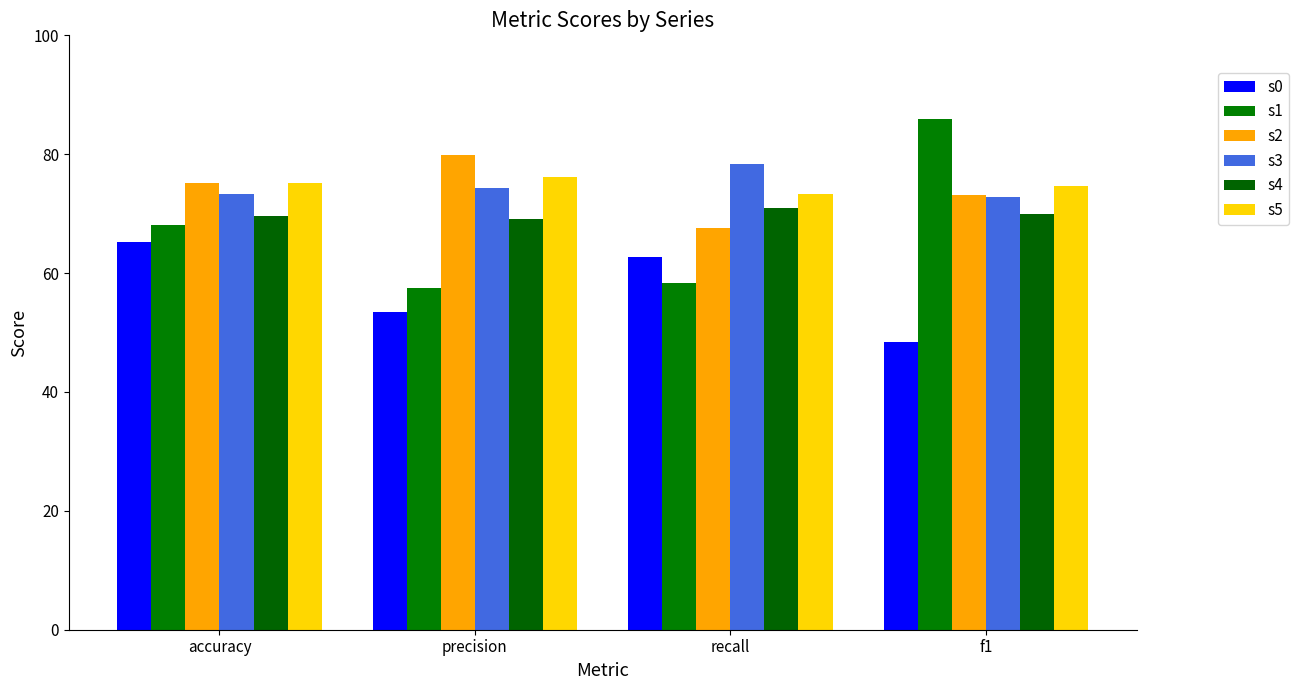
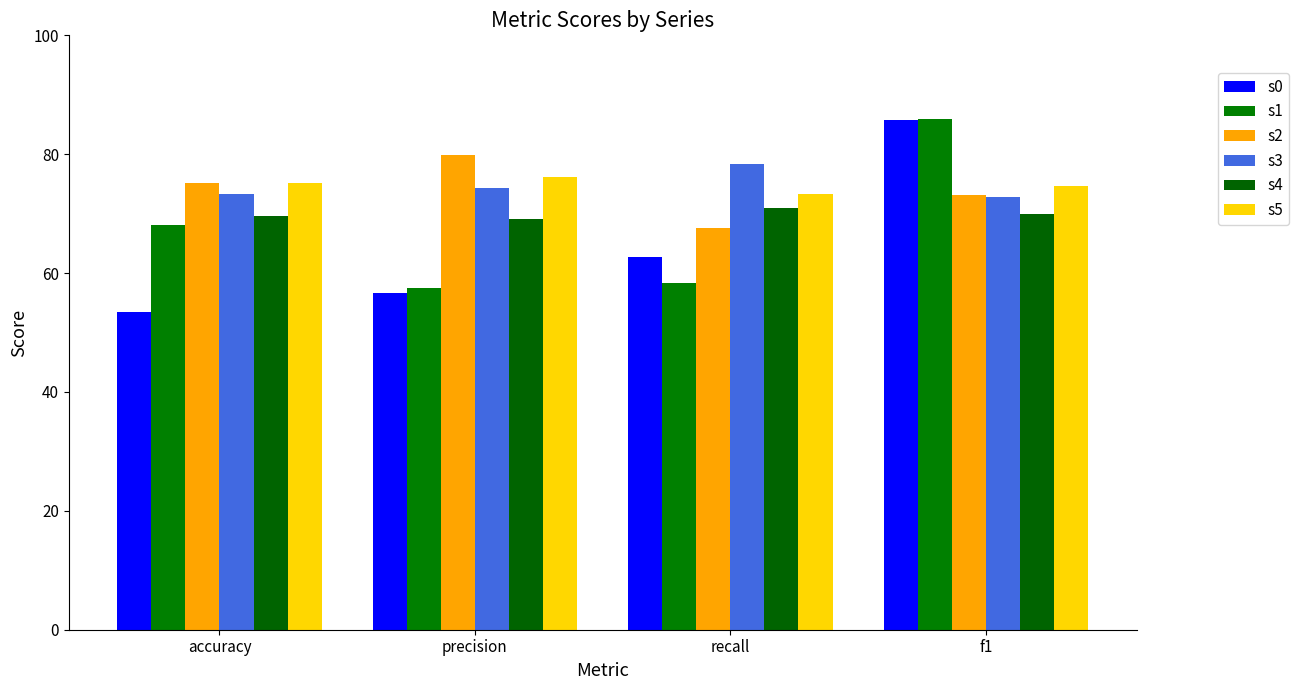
s0, accuracy: 65 -> 53
s0, precision: 54 -> 57
s0, f1: 48 -> 86
